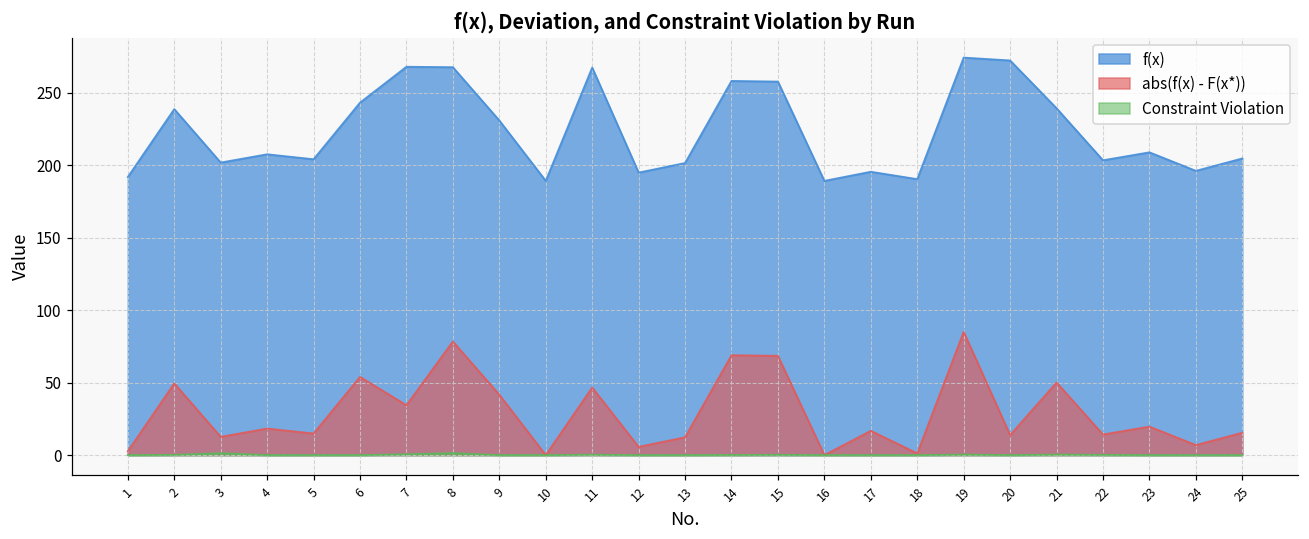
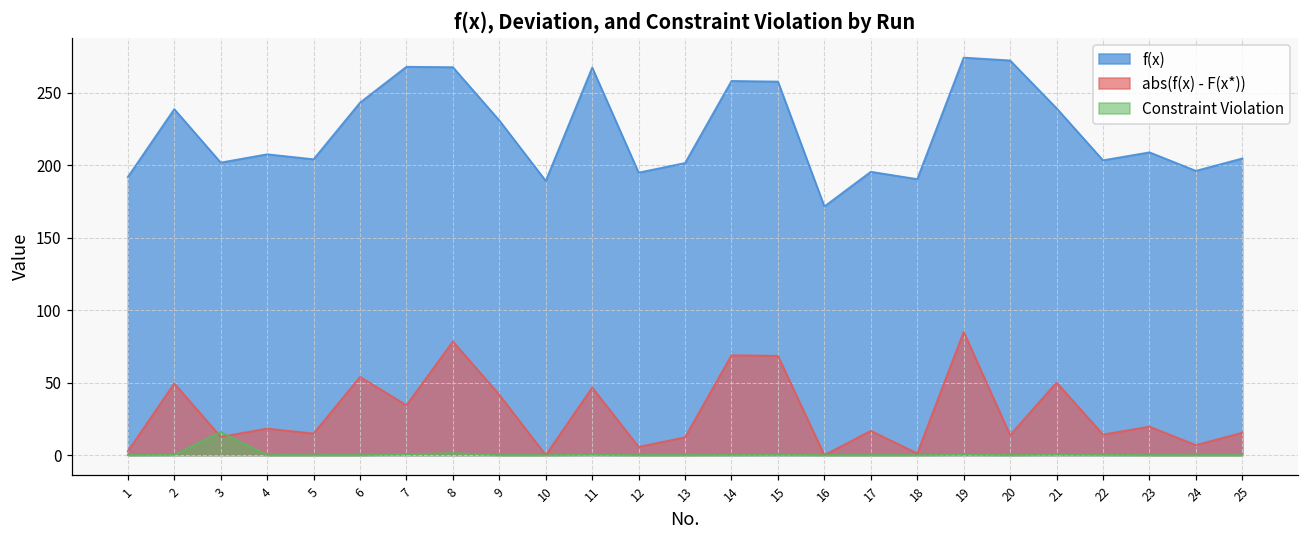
Constraint Violation, 3: 1 -> 16
f(x), 16: 189 -> 172
